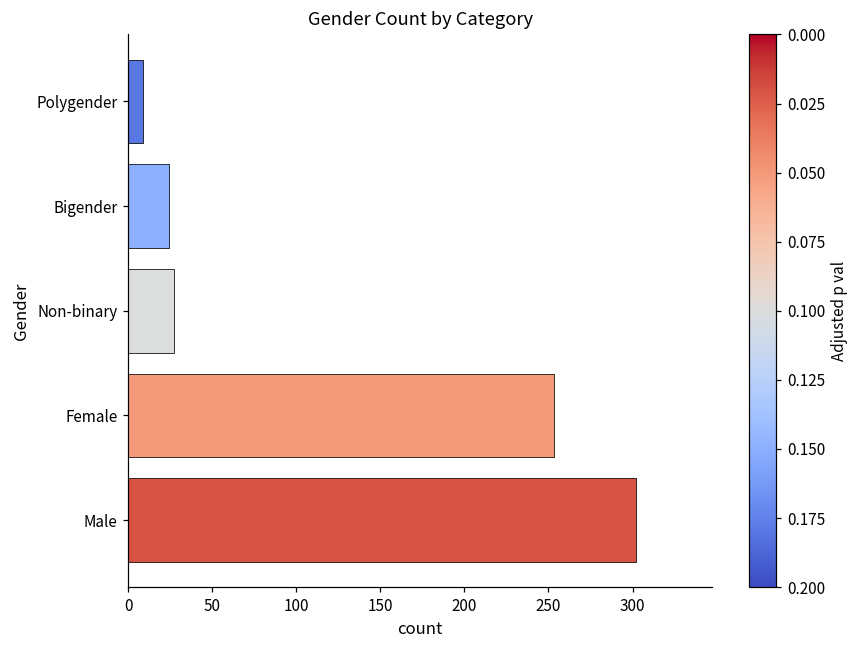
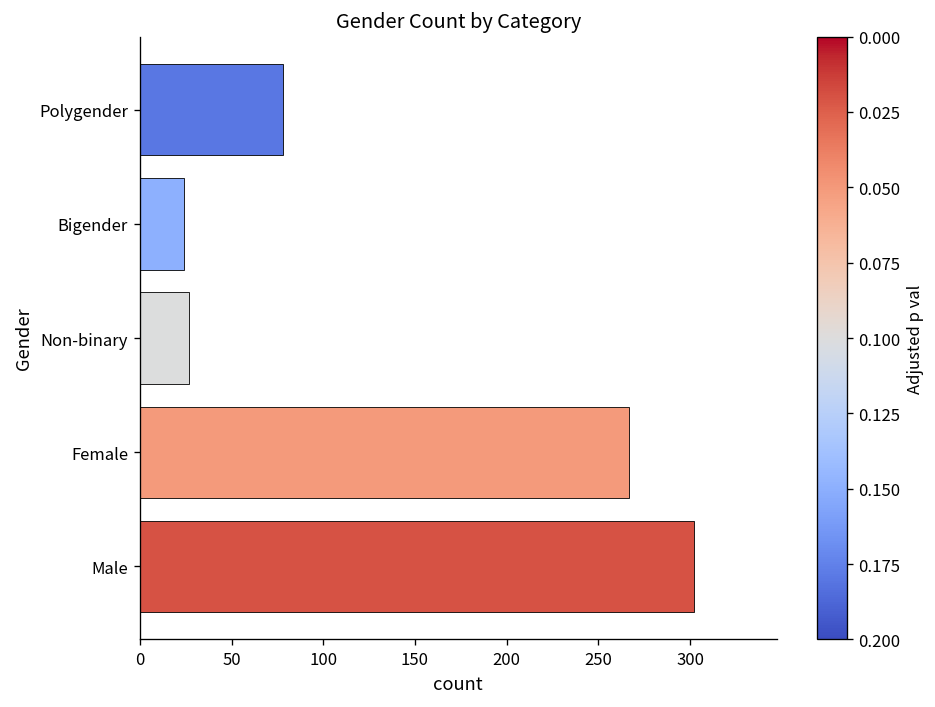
Polygender: 9 -> 78
Female: 253 -> 267
